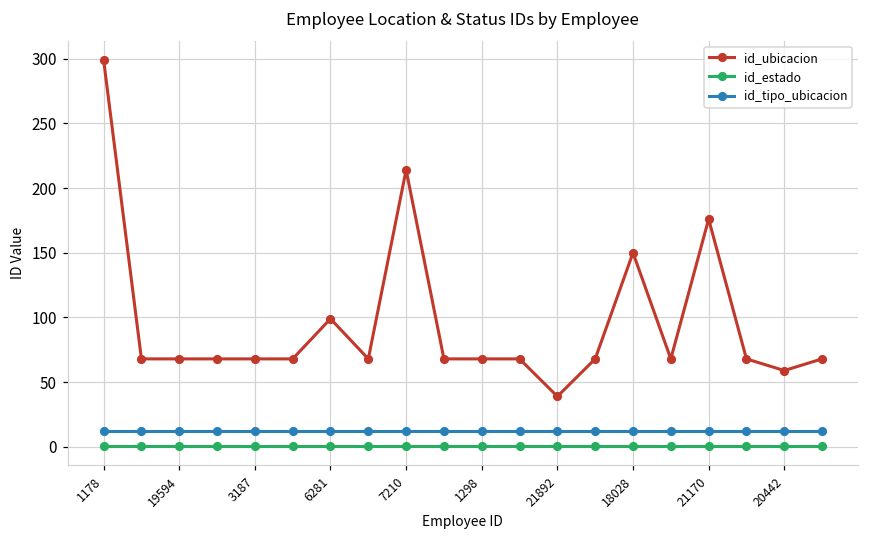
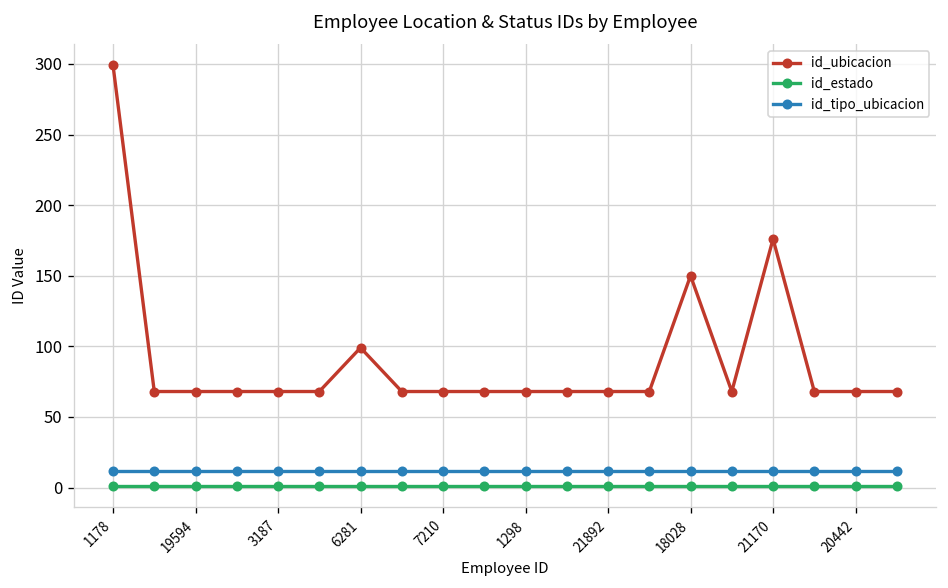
id_ubicacion, 7210: 214 -> 68
id_ubicacion, 21892: 39 -> 68
id_ubicacion, 20442: 59 -> 68
